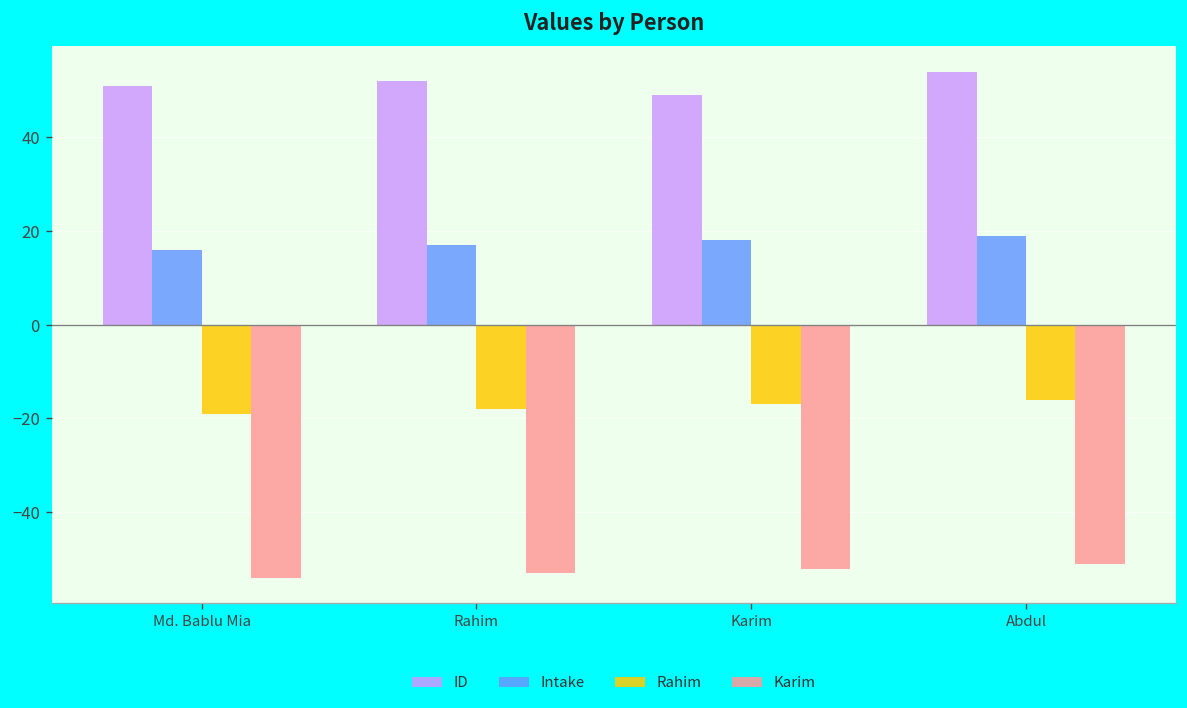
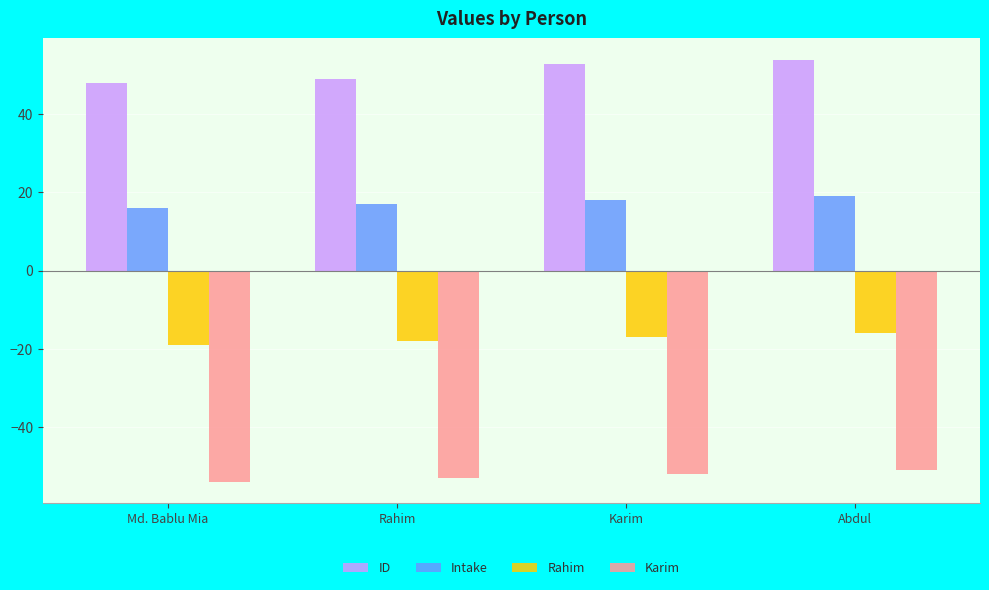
ID, Md. Bablu Mia: 51 -> 48
ID, Rahim: 52 -> 49
ID, Karim: 49 -> 53
